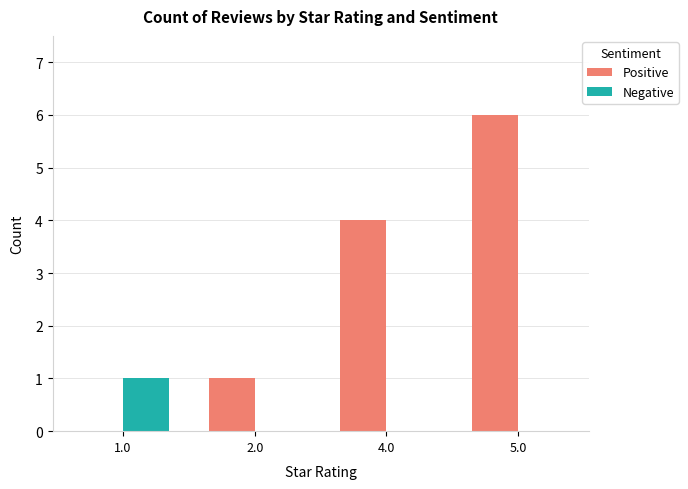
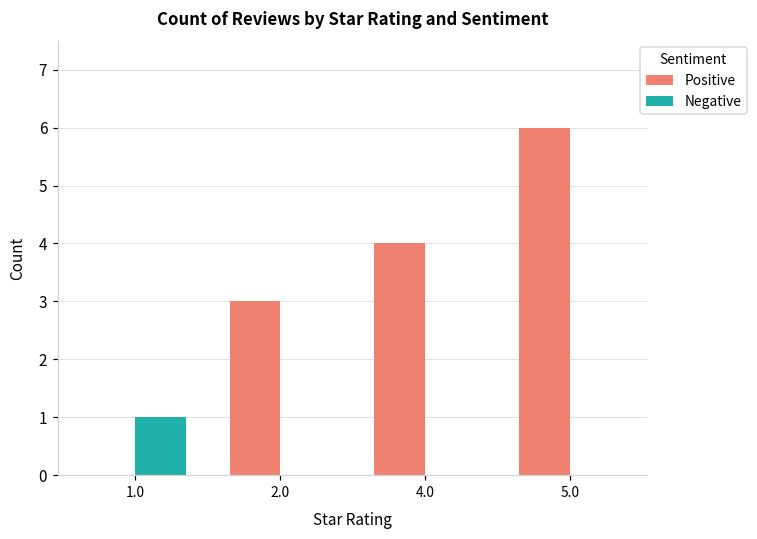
Positive, 2.0: 1 -> 3
